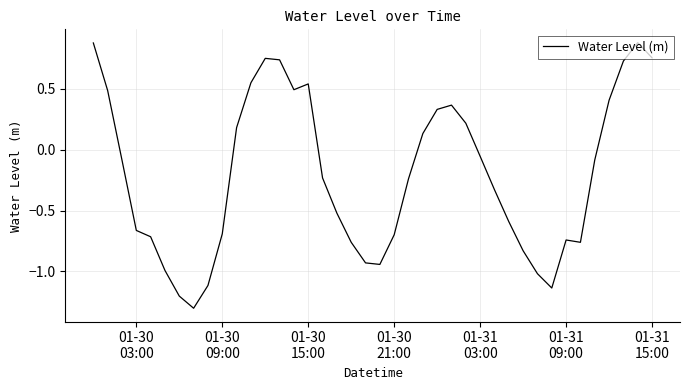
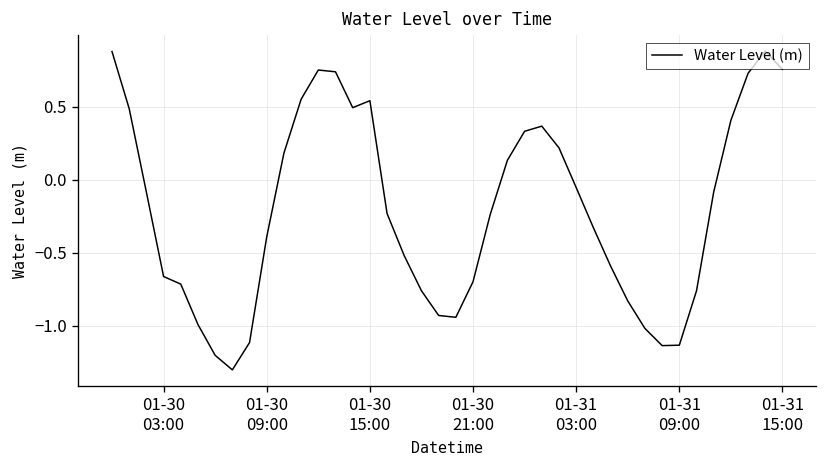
01-30 09:00: -0.69 -> -0.39
01-31 09:00: -0.74 -> -1.13
